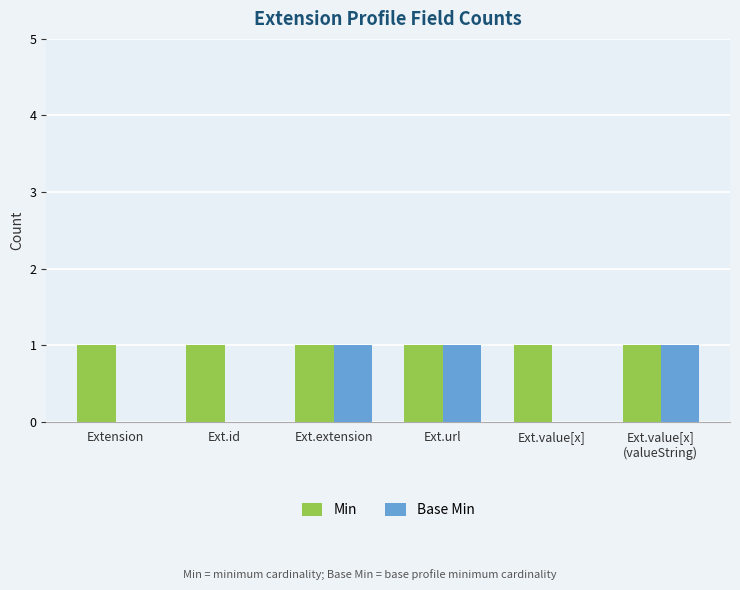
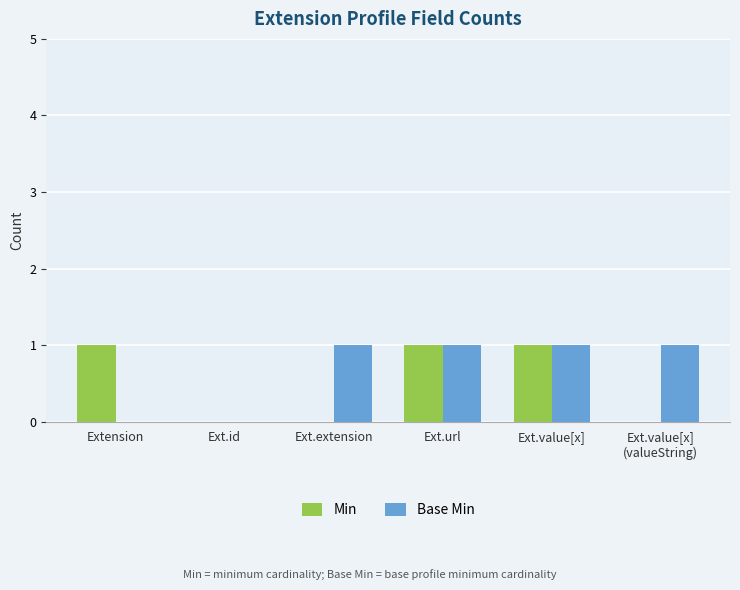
Min, Ext.id: 1 -> 0
Min, Ext.extension: 1 -> 0
Base Min, Ext.value[x]: 0 -> 1
Min, Ext.value[x] (valueString): 1 -> 0
